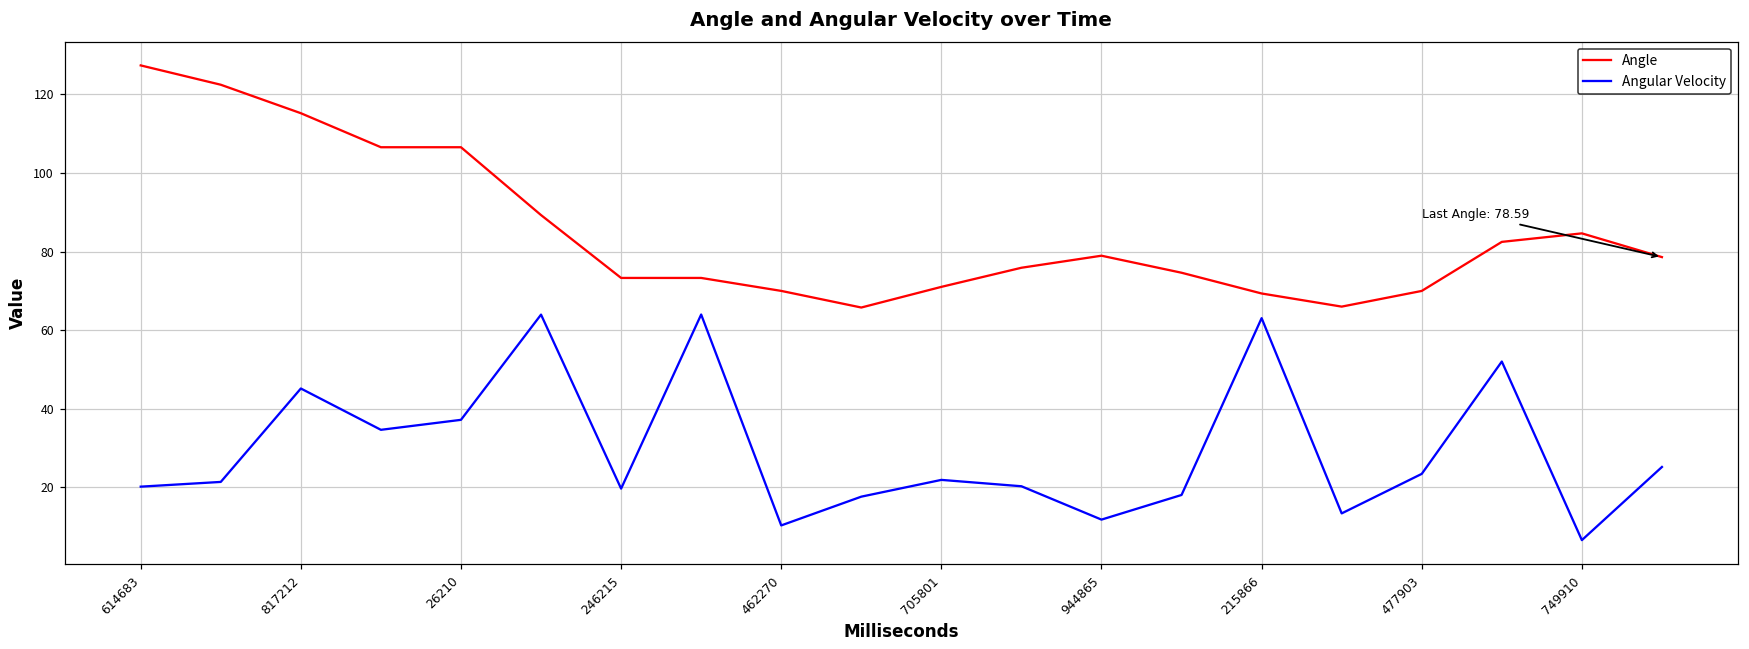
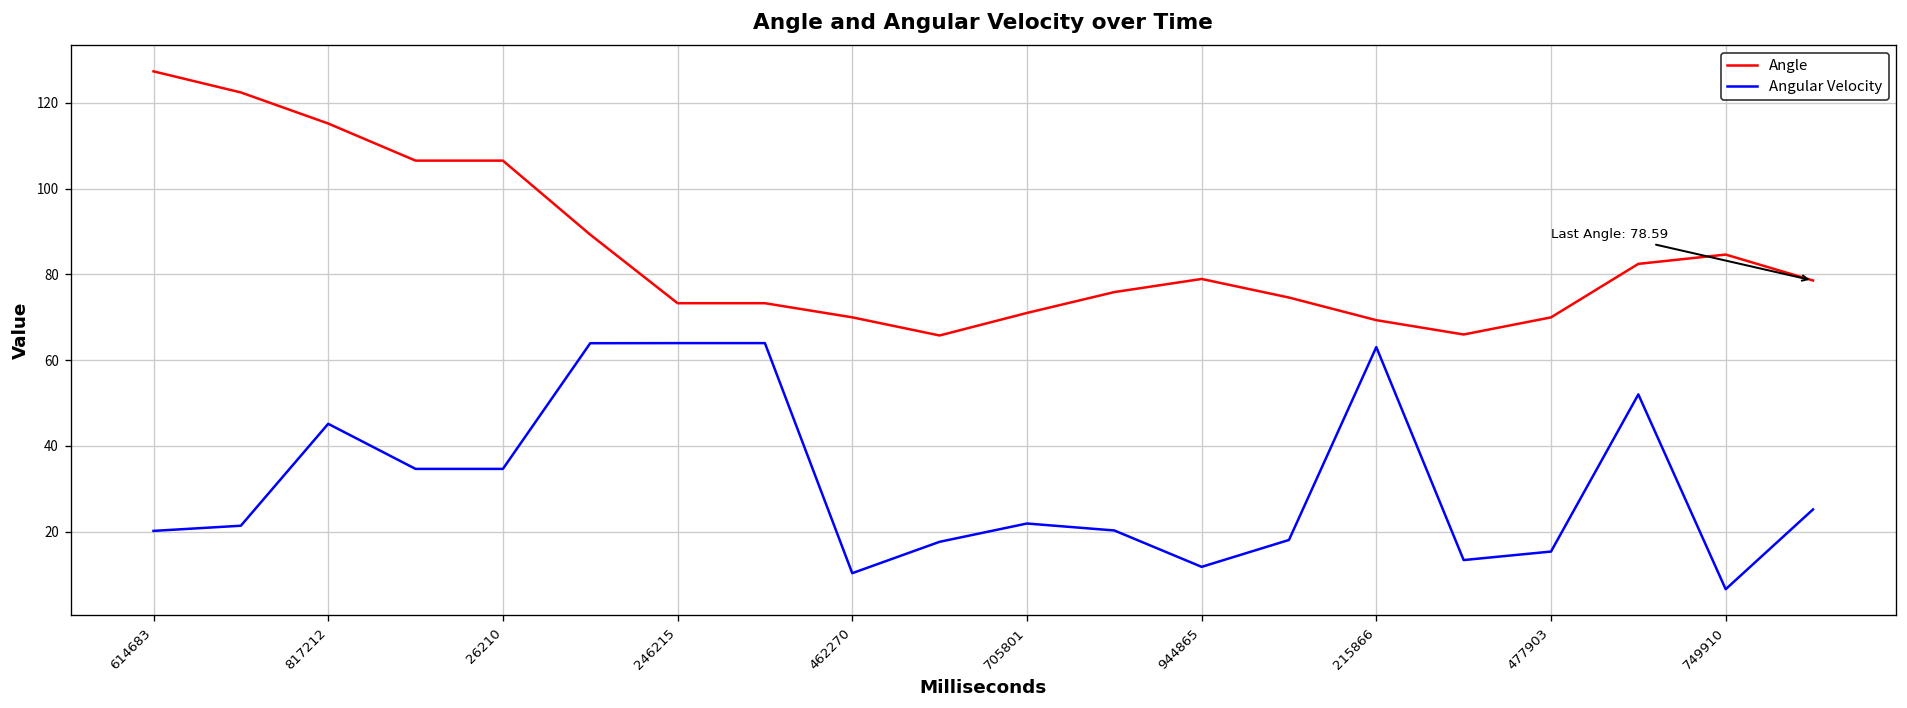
Angular Velocity, 26210: 37 -> 35
Angular Velocity, 246215: 20 -> 64
Angular Velocity, 477903: 23 -> 15
